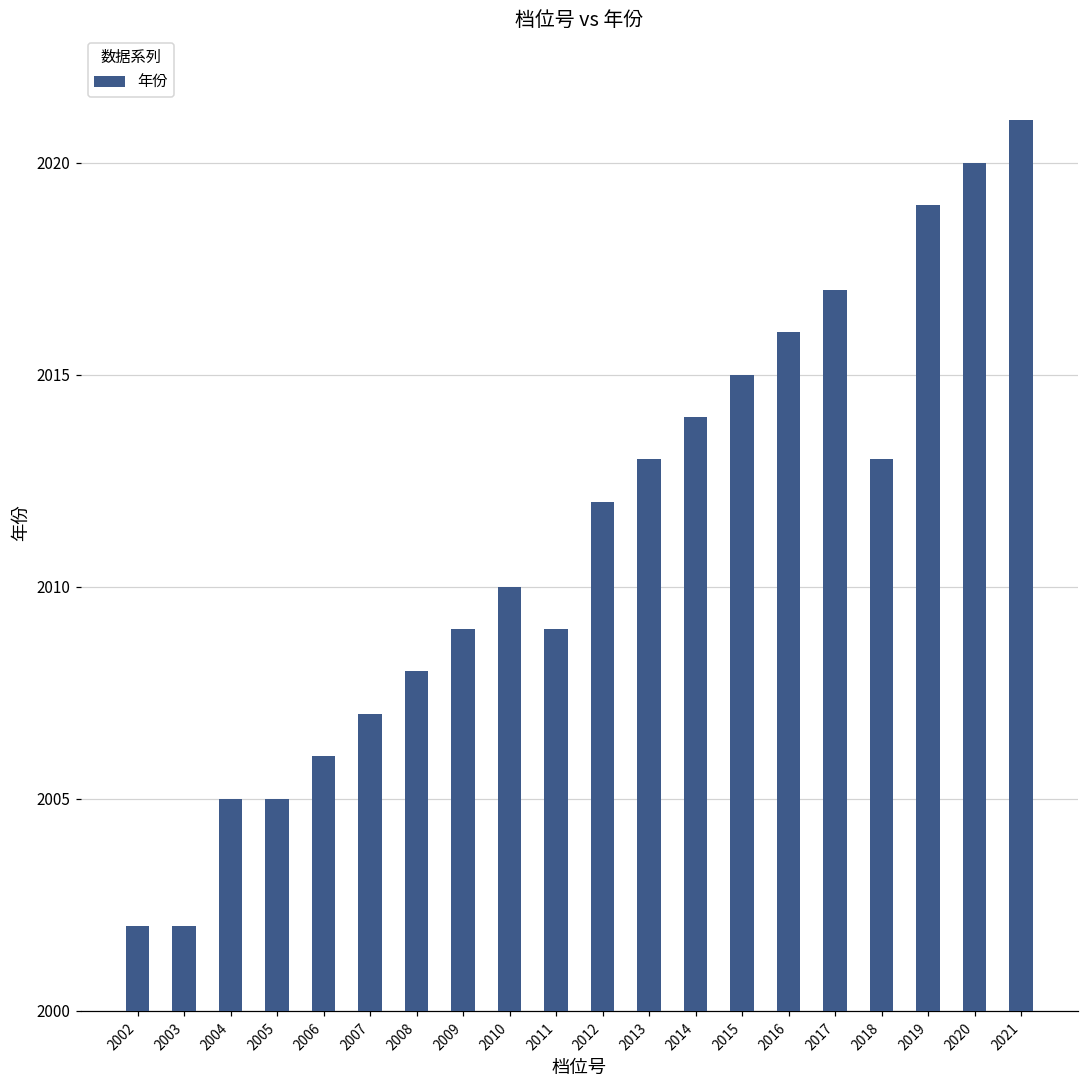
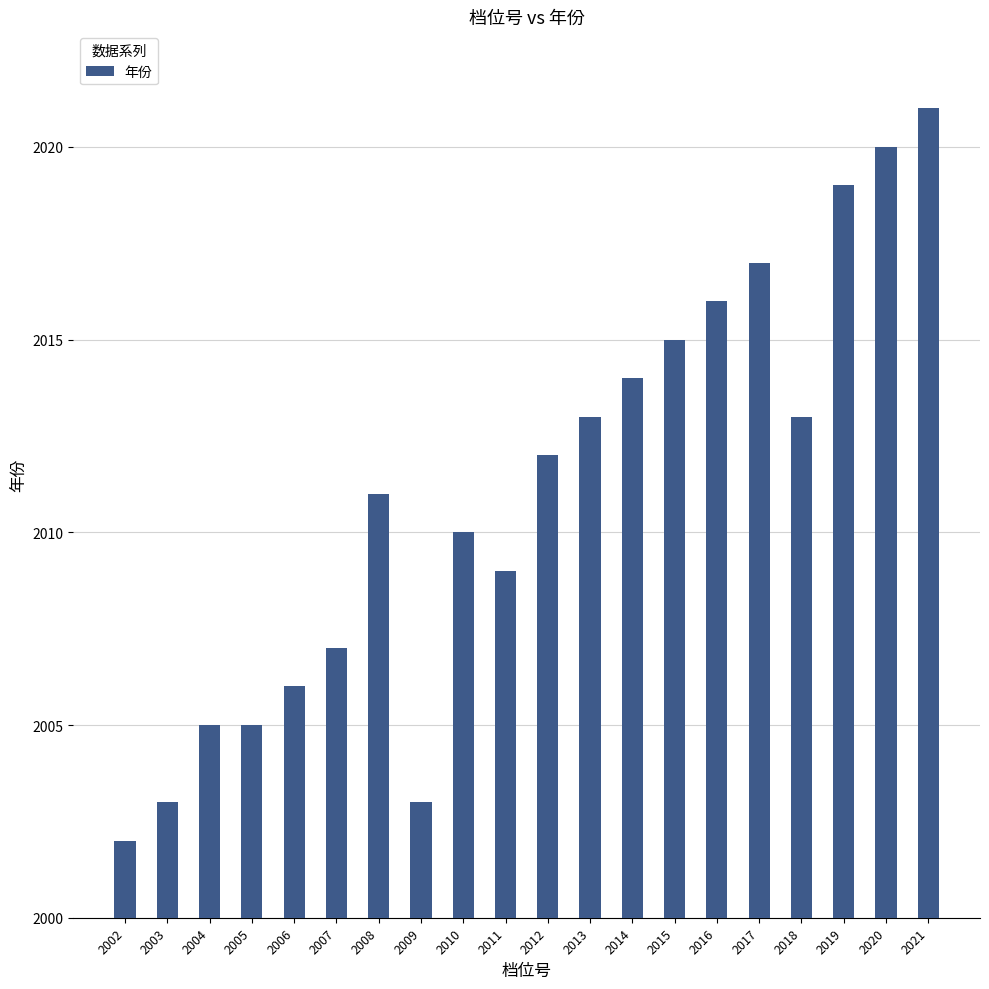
2003: 2002 -> 2003
2008: 2008 -> 2011
2009: 2009 -> 2003
